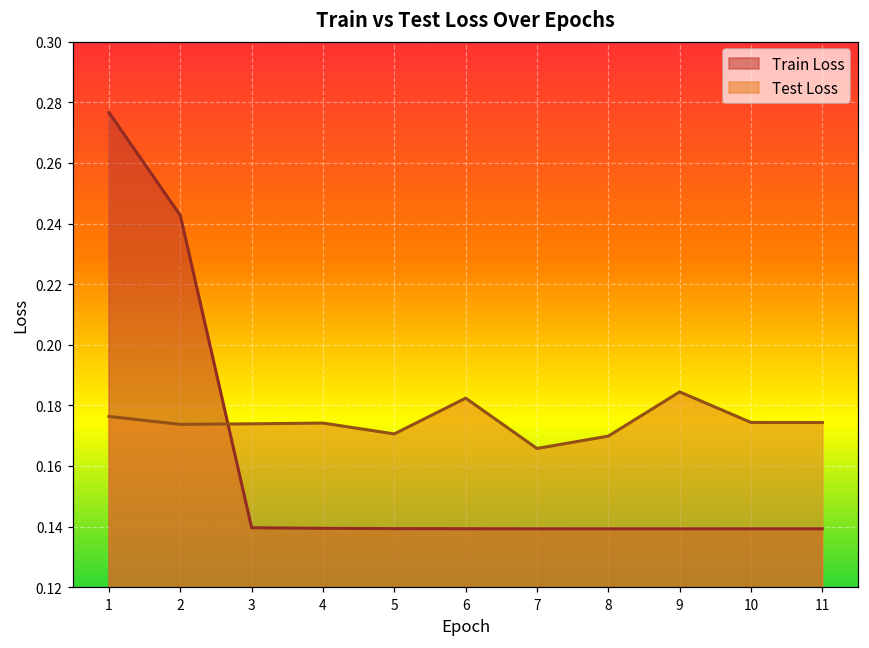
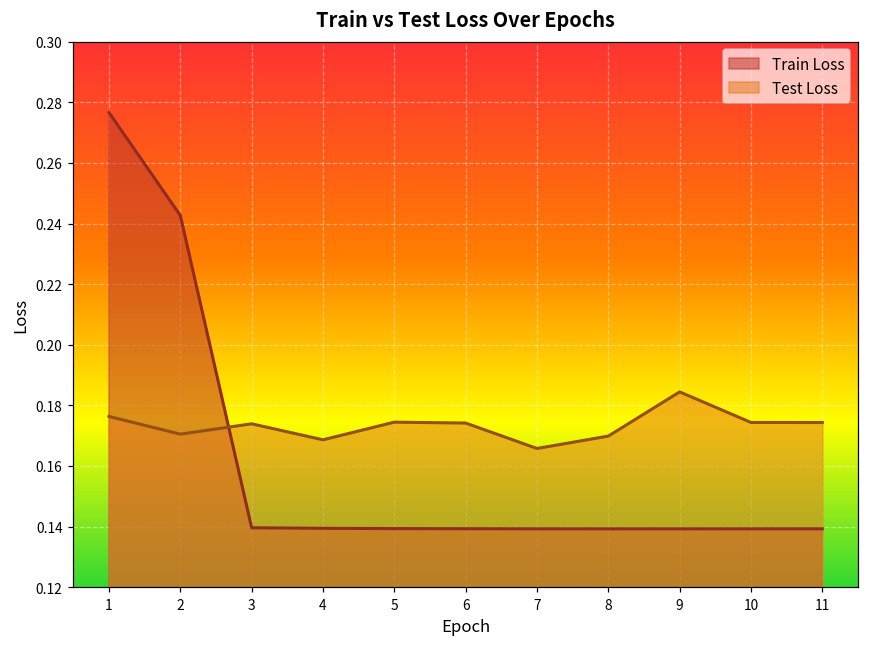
Test Loss, 2: 0.174 -> 0.171
Test Loss, 4: 0.174 -> 0.169
Test Loss, 5: 0.171 -> 0.174
Test Loss, 6: 0.182 -> 0.174
